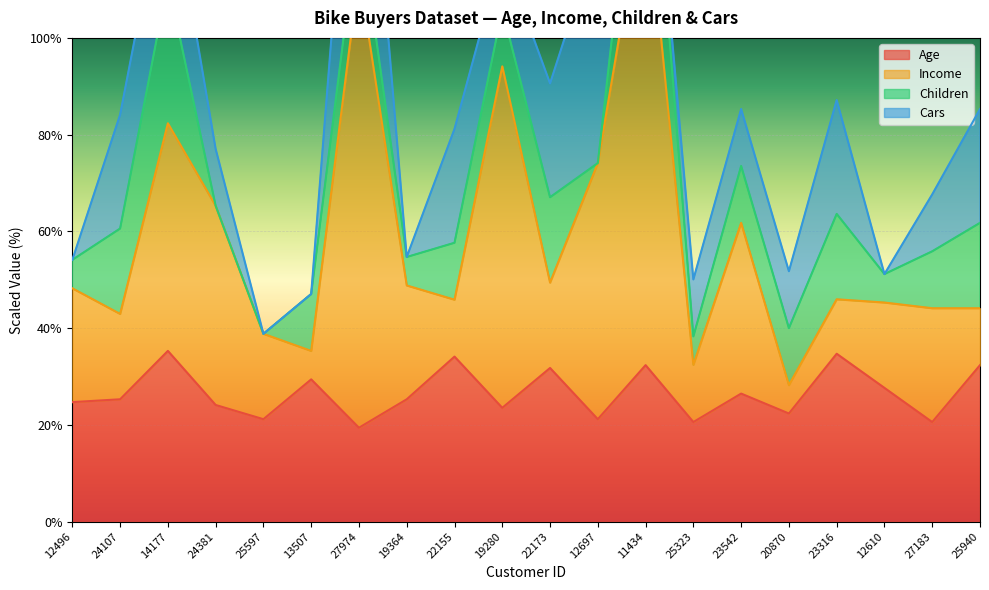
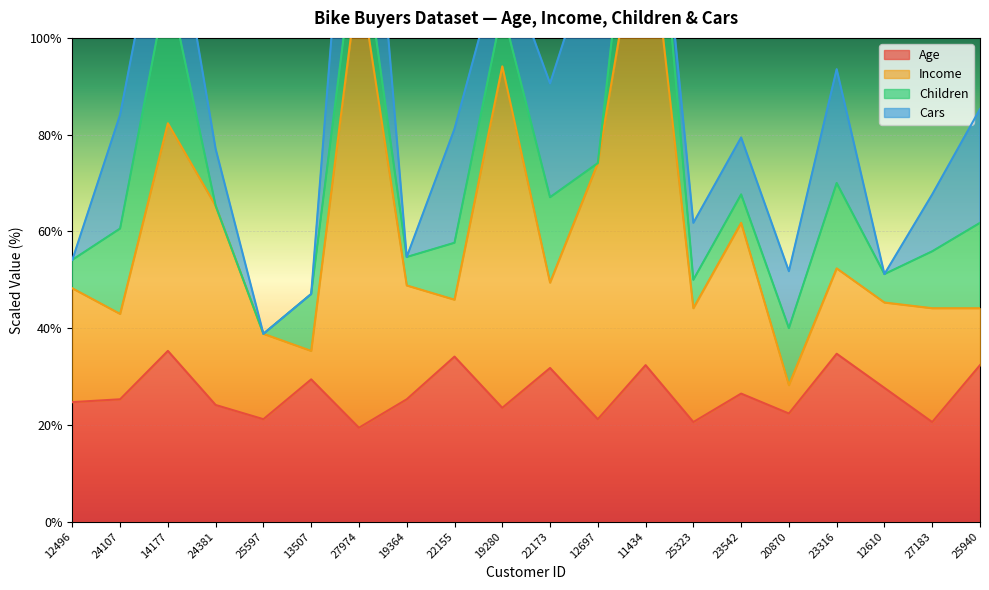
Income, 25323: 12% -> 24%
Children, 23542: 12% -> 6%
Income, 23316: 11% -> 18%
